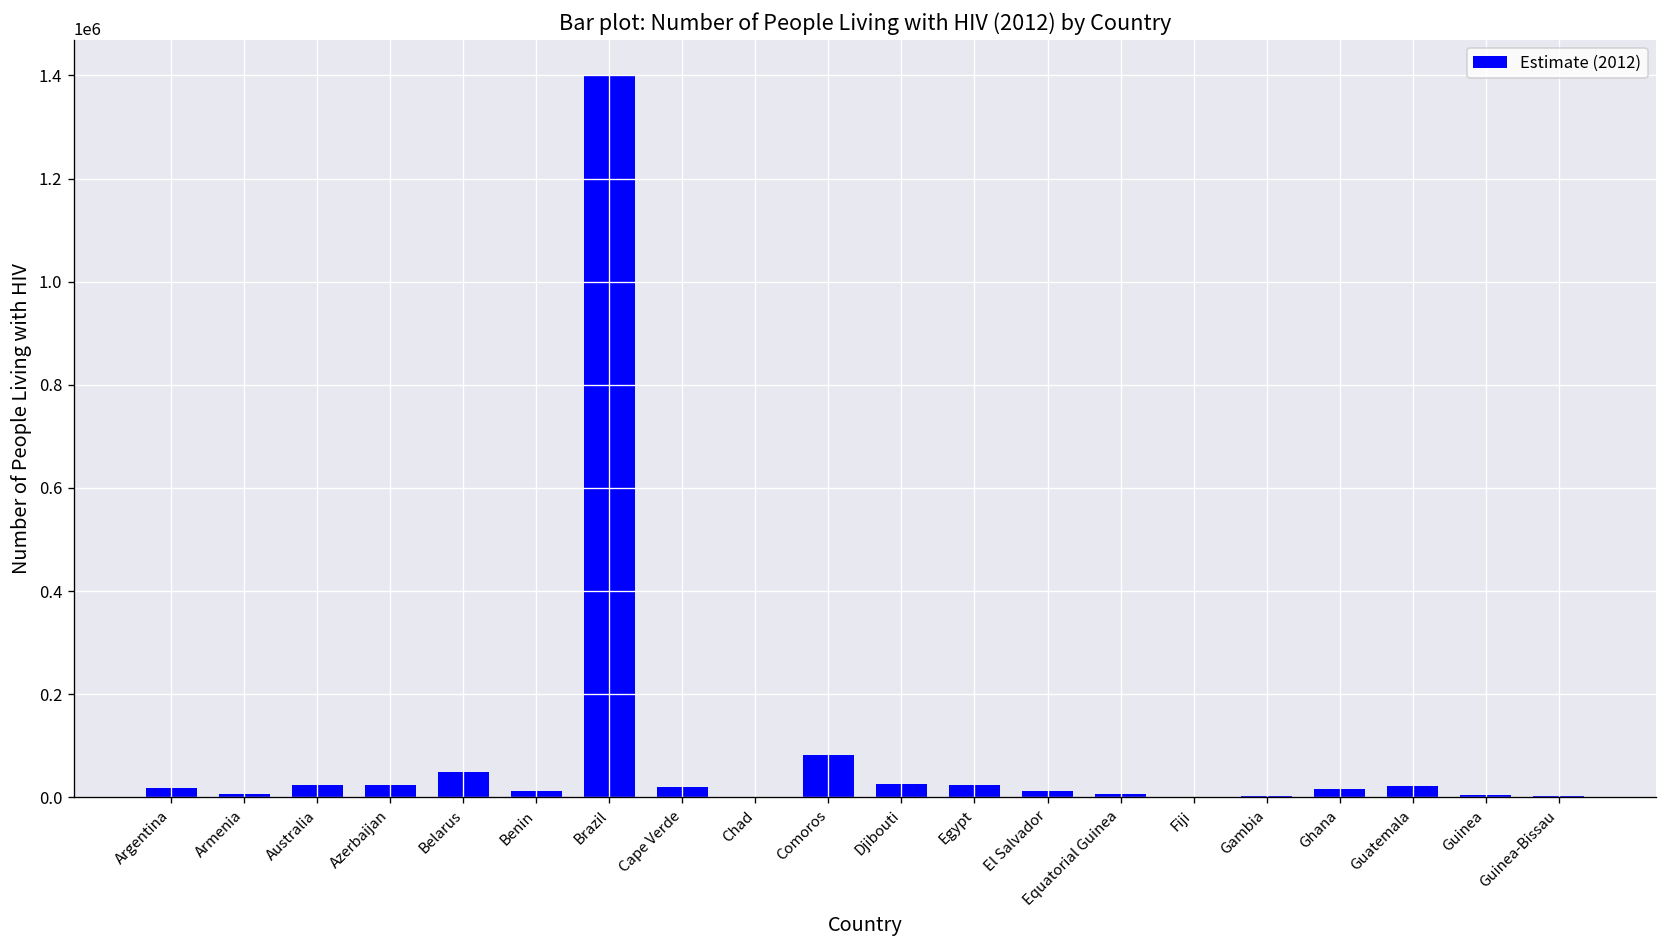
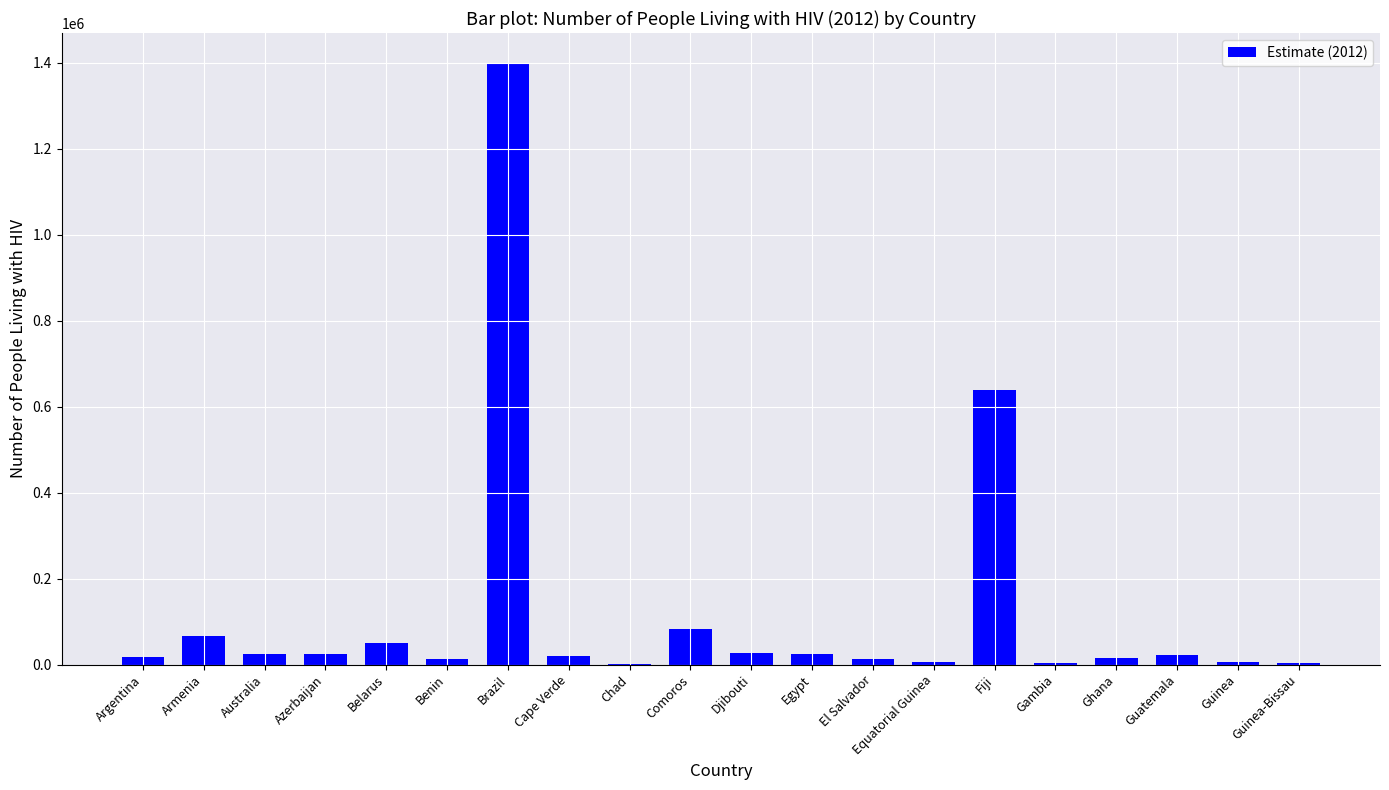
Armenia: 10000 -> 70000
Fiji: 0 -> 640000
